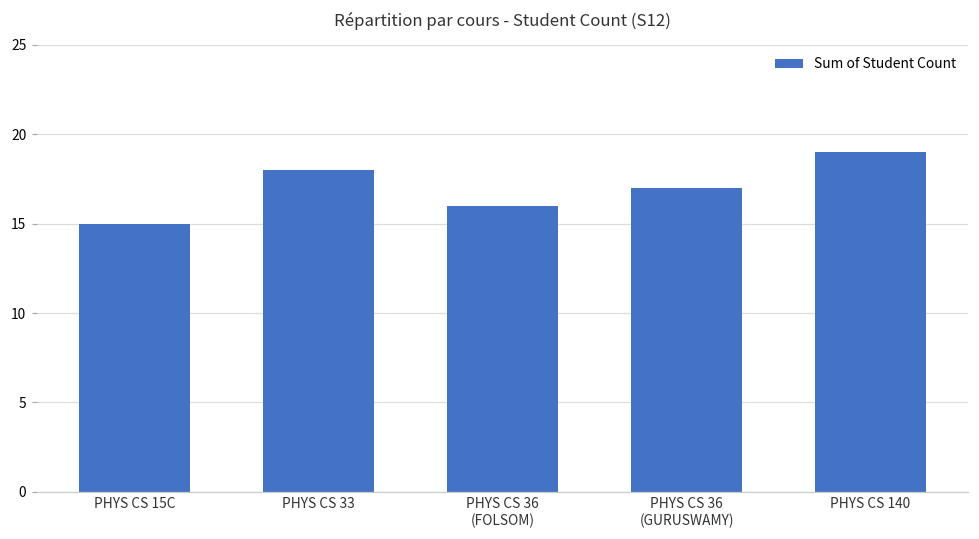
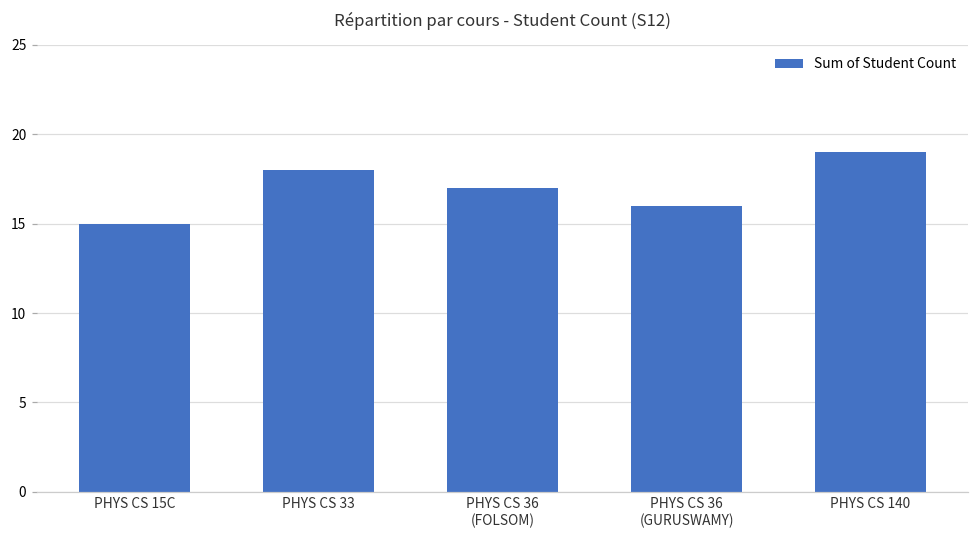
PHYS CS 36 (FOLSOM): 16 -> 17
PHYS CS 36 (GURUSWAMY): 17 -> 16
